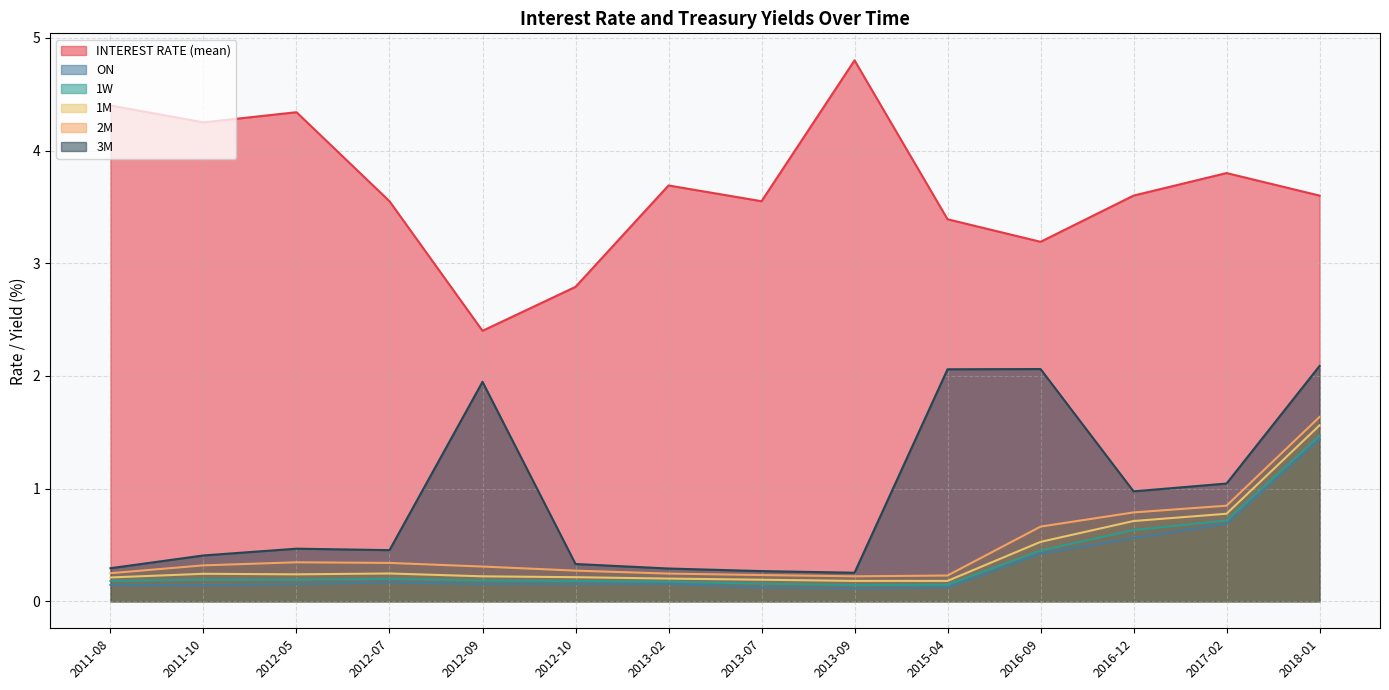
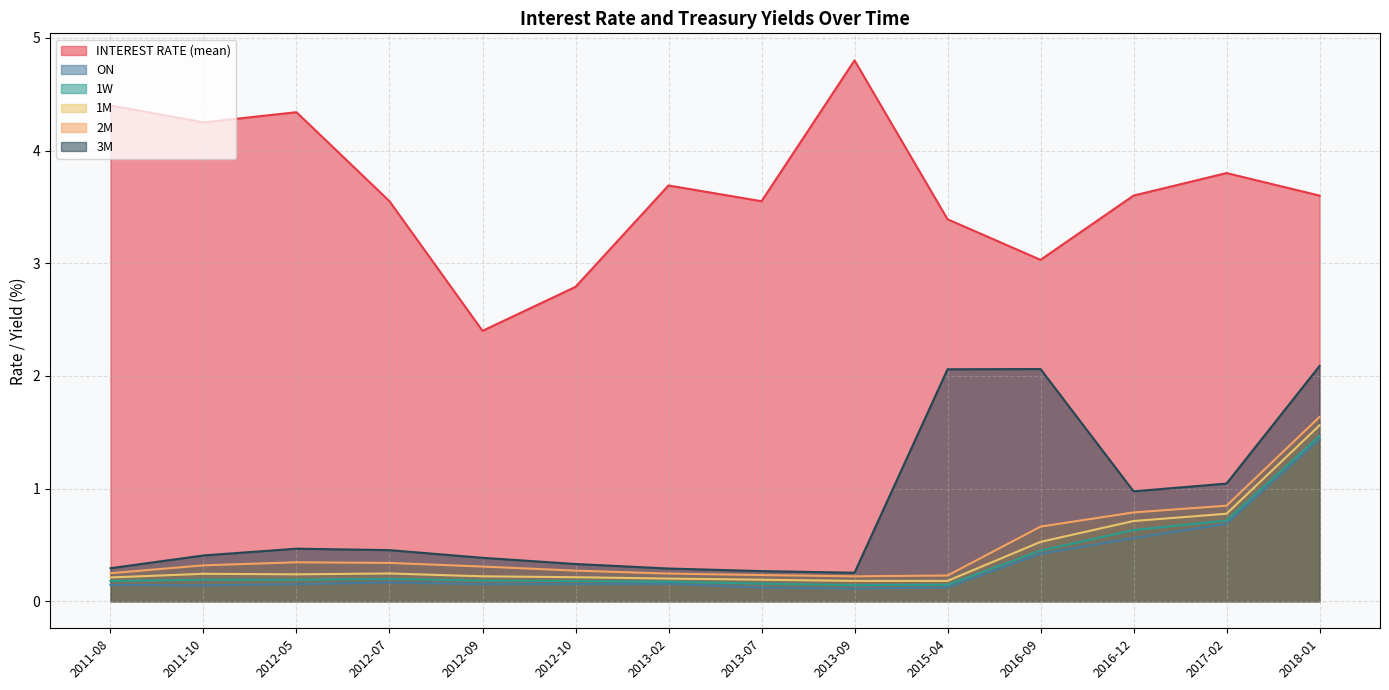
3M, 2012-09: 1.95 -> 0.39
INTEREST RATE (mean), 2016-09: 3.19 -> 3.03
